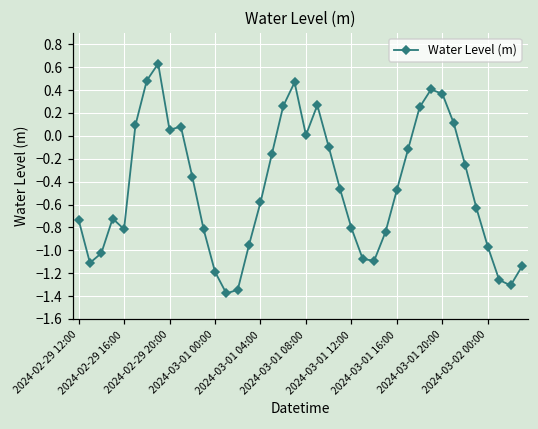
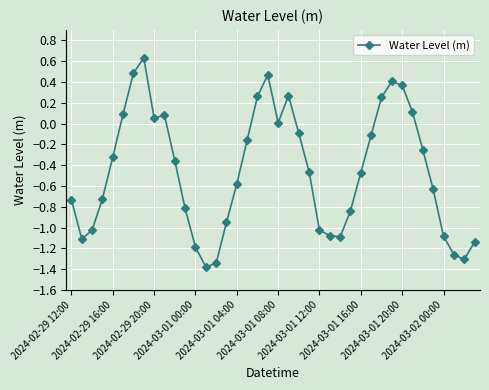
2024-02-29 16:00: -0.82 -> -0.32
2024-03-01 12:00: -0.81 -> -1.03
2024-03-02 00:00: -0.97 -> -1.08
